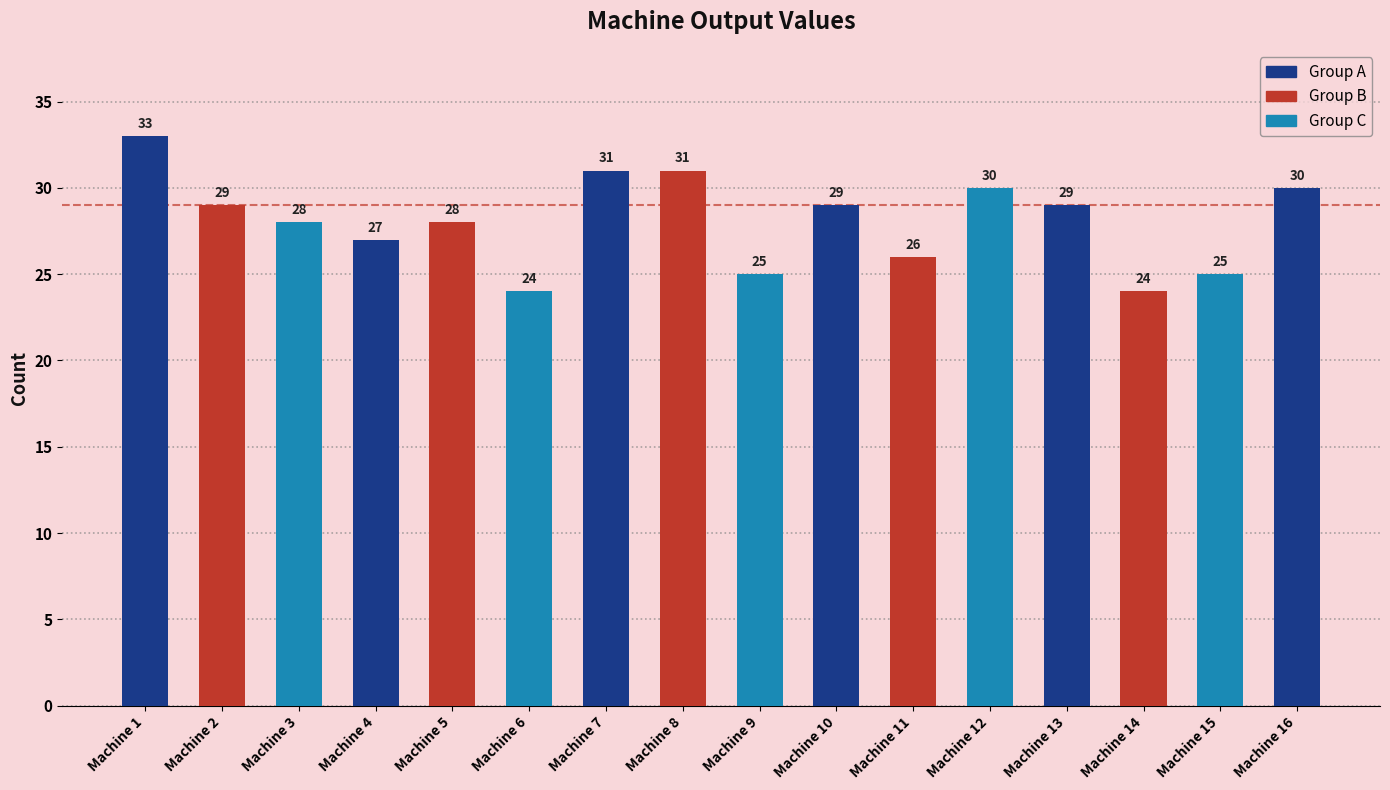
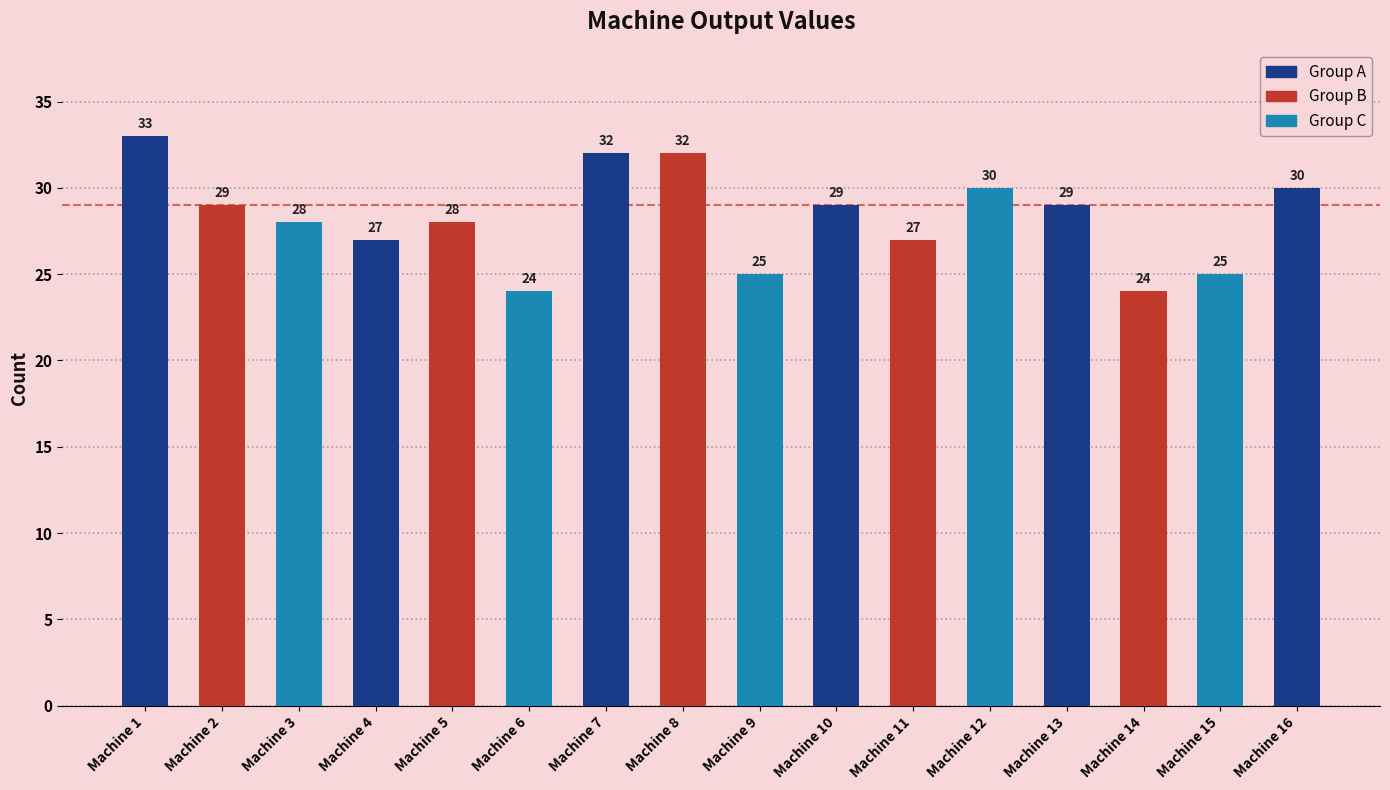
Machine 7: 31 -> 32
Machine 8: 31 -> 32
Machine 11: 26 -> 27
